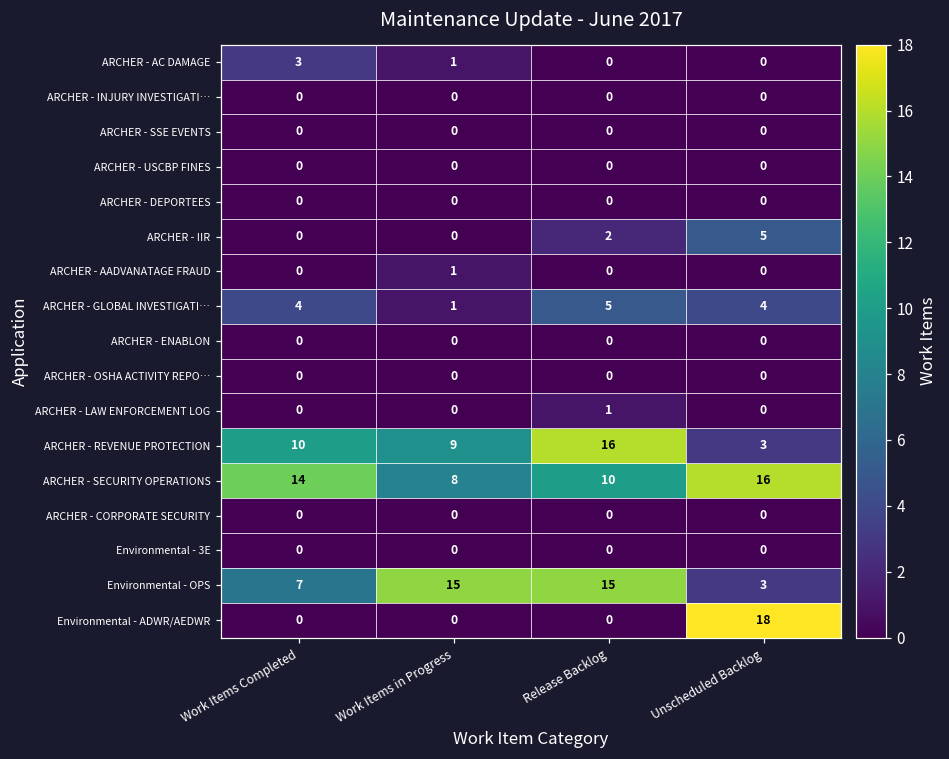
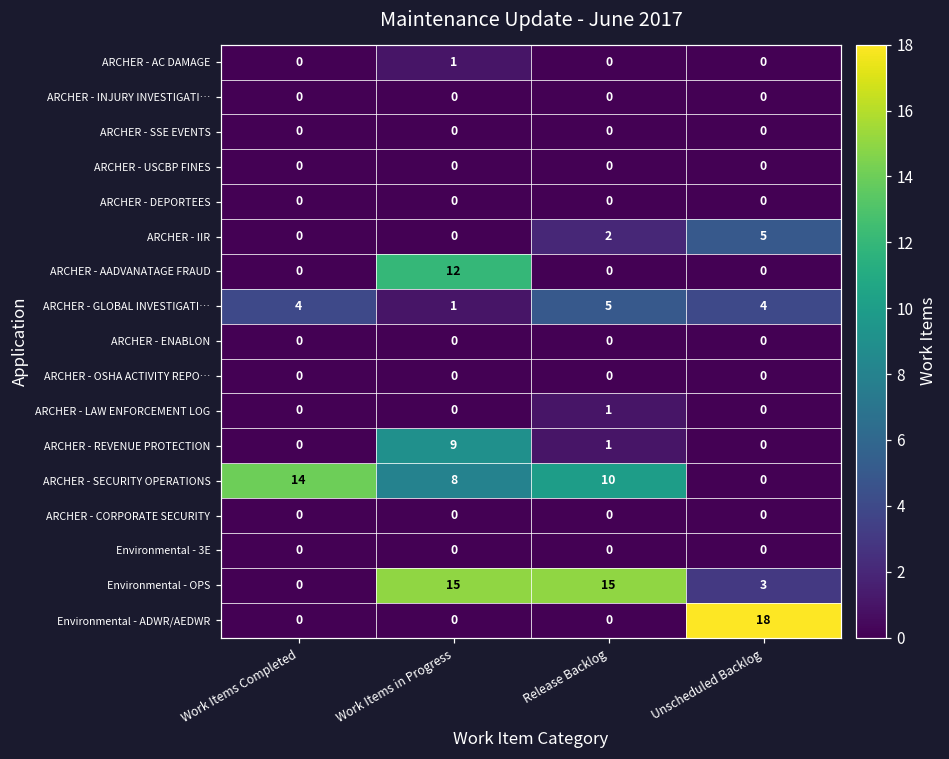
ARCHER - AC DAMAGE, Work Items Completed: 3 -> 0
ARCHER - AADVANATAGE FRAUD, Work Items in Progress: 1 -> 12
ARCHER - REVENUE PROTECTION, Work Items Completed: 10 -> 0
ARCHER - REVENUE PROTECTION, Release Backlog: 16 -> 1
ARCHER - REVENUE PROTECTION, Unscheduled Backlog: 3 -> 0
ARCHER - SECURITY OPERATIONS, Unscheduled Backlog: 16 -> 0
Environmental - OPS, Work Items Completed: 7 -> 0
